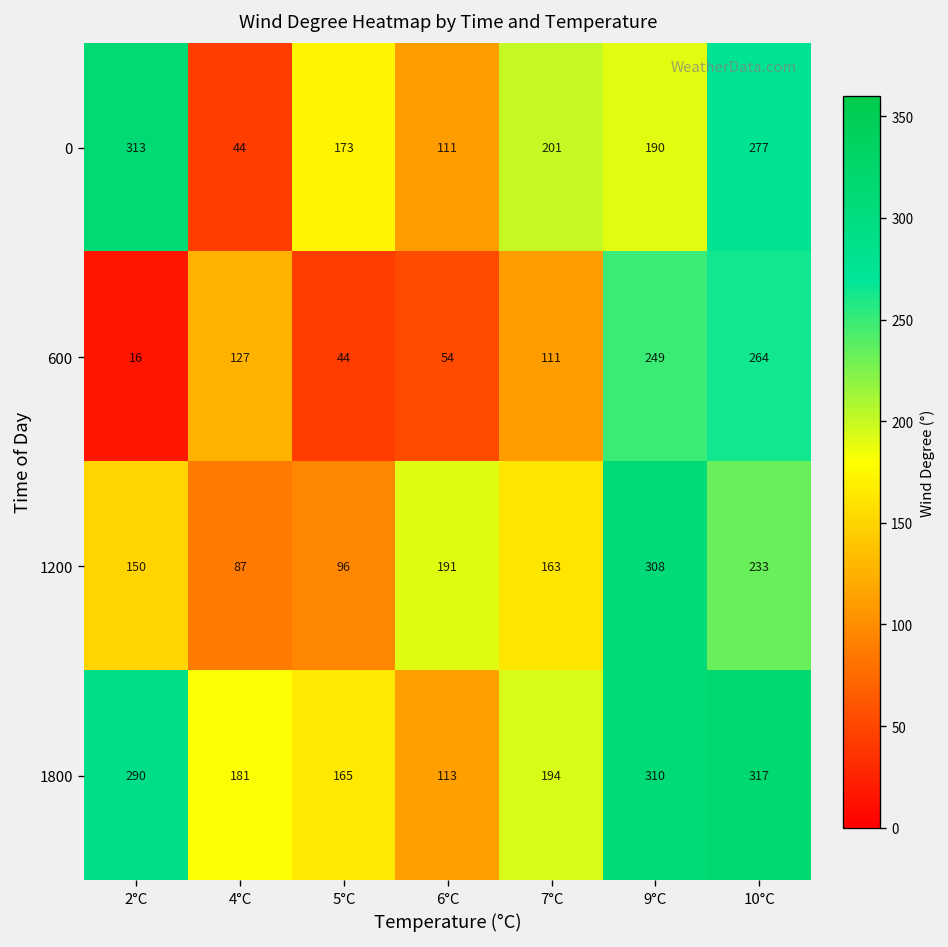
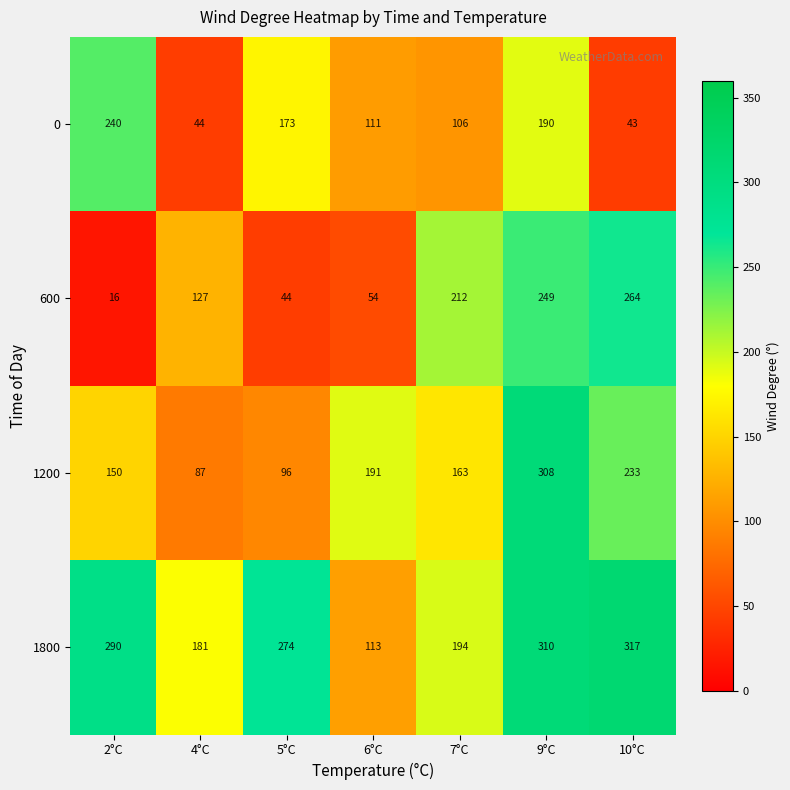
0, 2°C: 313 -> 240
0, 7°C: 201 -> 106
0, 10°C: 277 -> 43
600, 7°C: 111 -> 212
1800, 5°C: 165 -> 274
